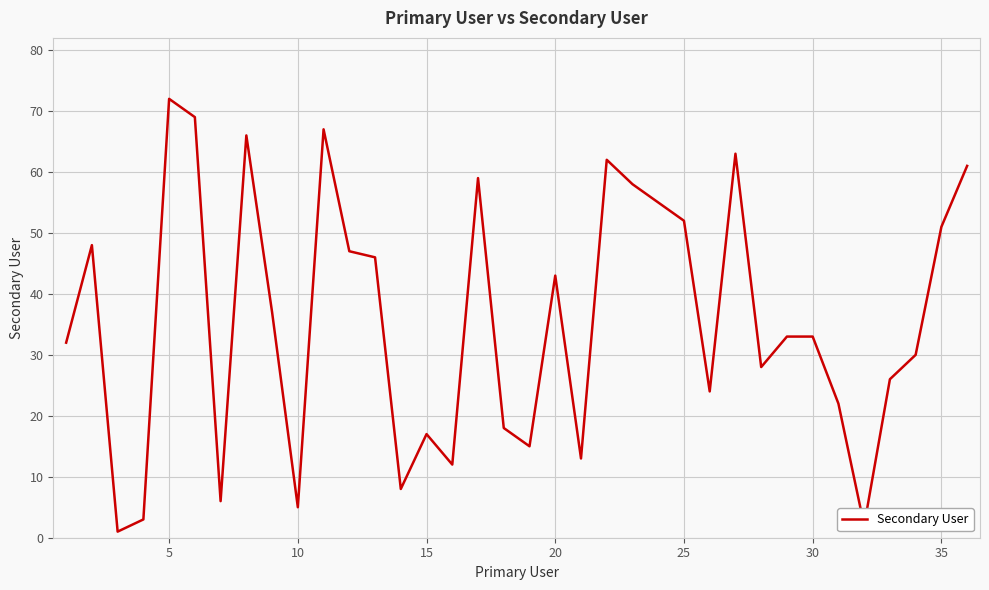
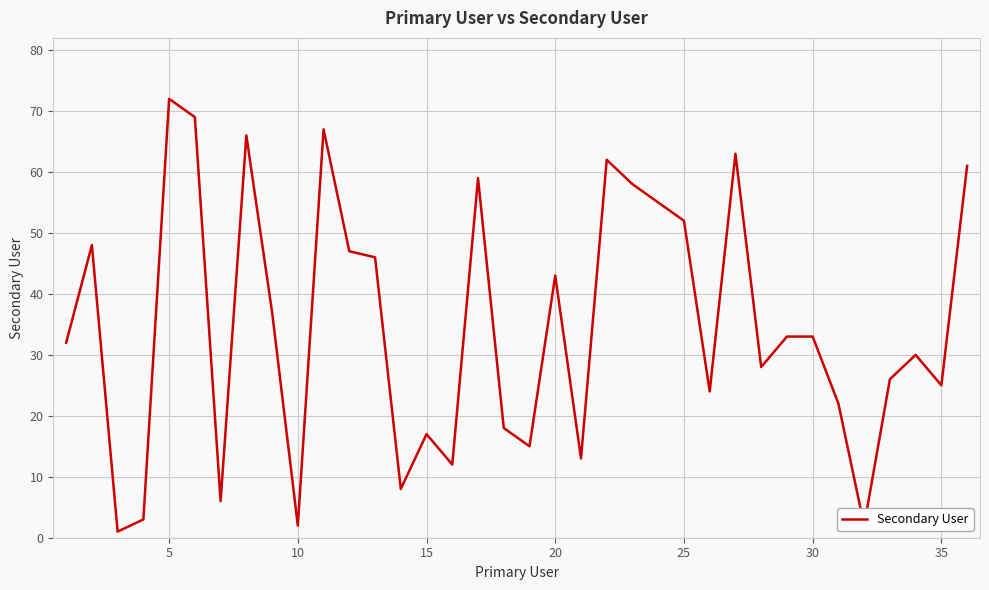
10: 5 -> 2
35: 51 -> 25
